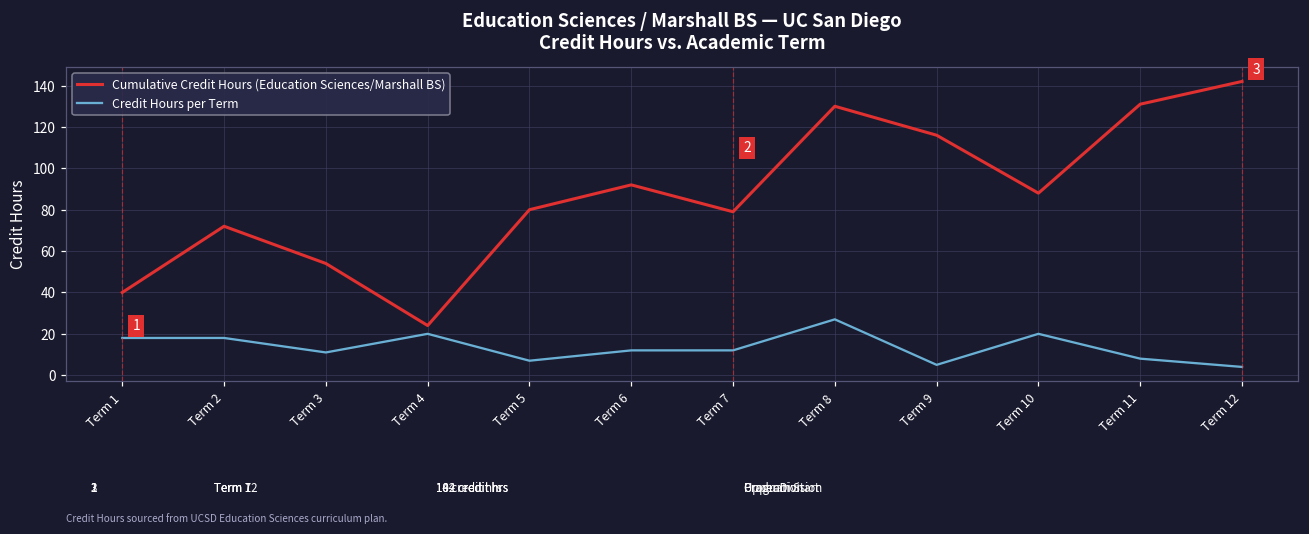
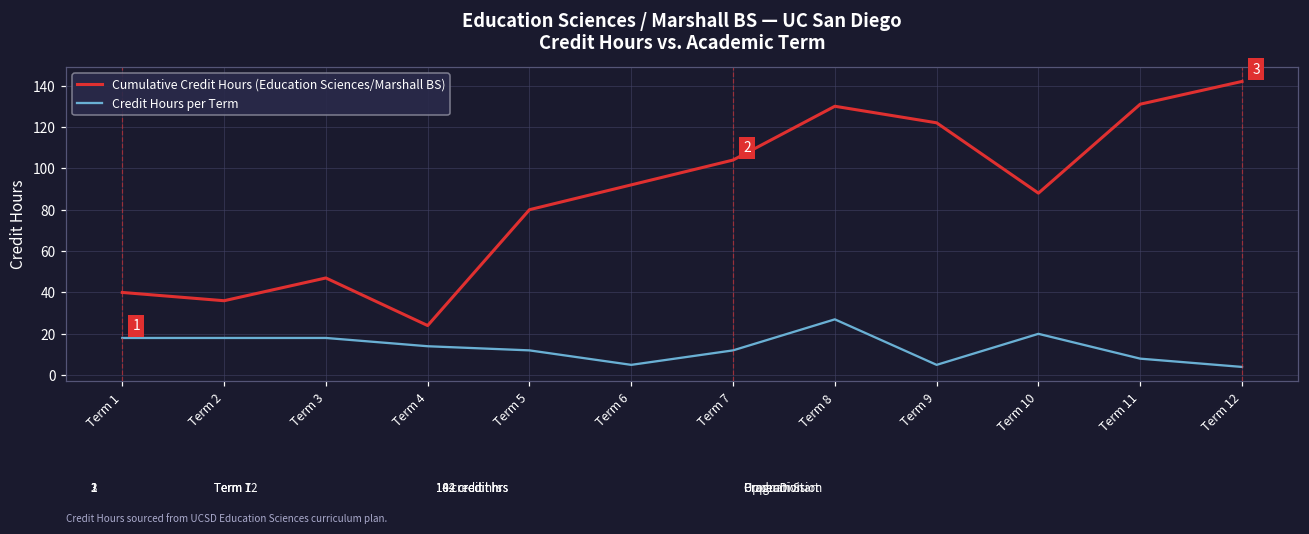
Cumulative Credit Hours (Education Sciences/Marshall BS), Term 2: 72 -> 36
Cumulative Credit Hours (Education Sciences/Marshall BS), Term 3: 54 -> 47
Credit Hours per Term, Term 3: 11 -> 18
Credit Hours per Term, Term 4: 20 -> 14
Credit Hours per Term, Term 5: 7 -> 12
Credit Hours per Term, Term 6: 12 -> 5
Cumulative Credit Hours (Education Sciences/Marshall BS), Term 7: 79 -> 104
Cumulative Credit Hours (Education Sciences/Marshall BS), Term 9: 116 -> 122
